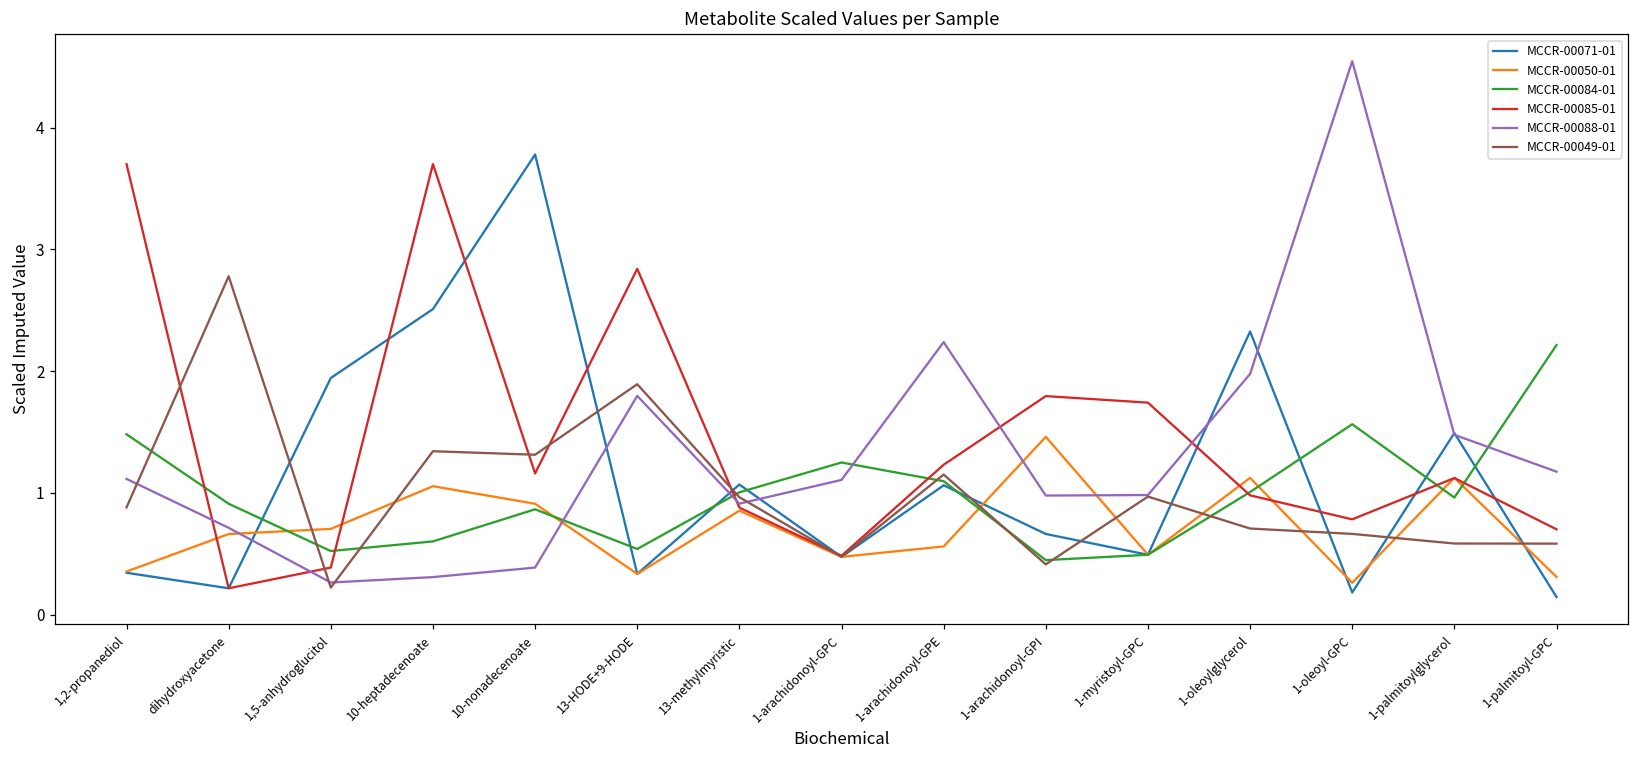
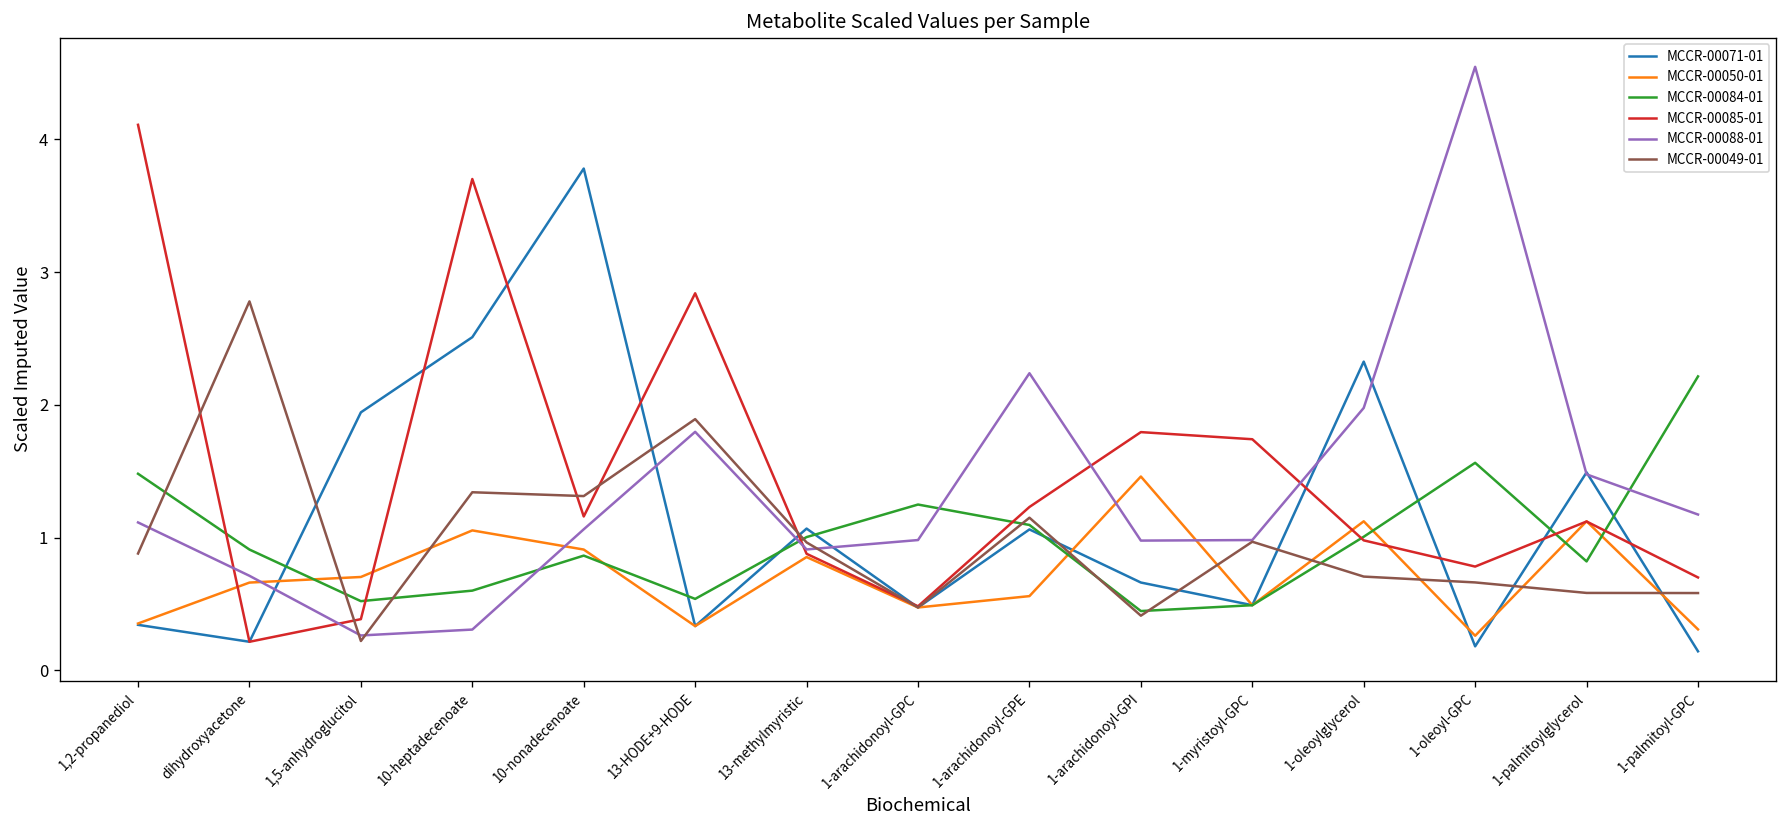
MCCR-00085-01, 1,2-propanediol: 3.70 -> 4.11
MCCR-00088-01, 10-nonadecenoate: 0.39 -> 1.06
MCCR-00088-01, 1-arachidonoyl-GPC: 1.11 -> 0.98
MCCR-00084-01, 1-palmitoylglycerol: 0.96 -> 0.82
